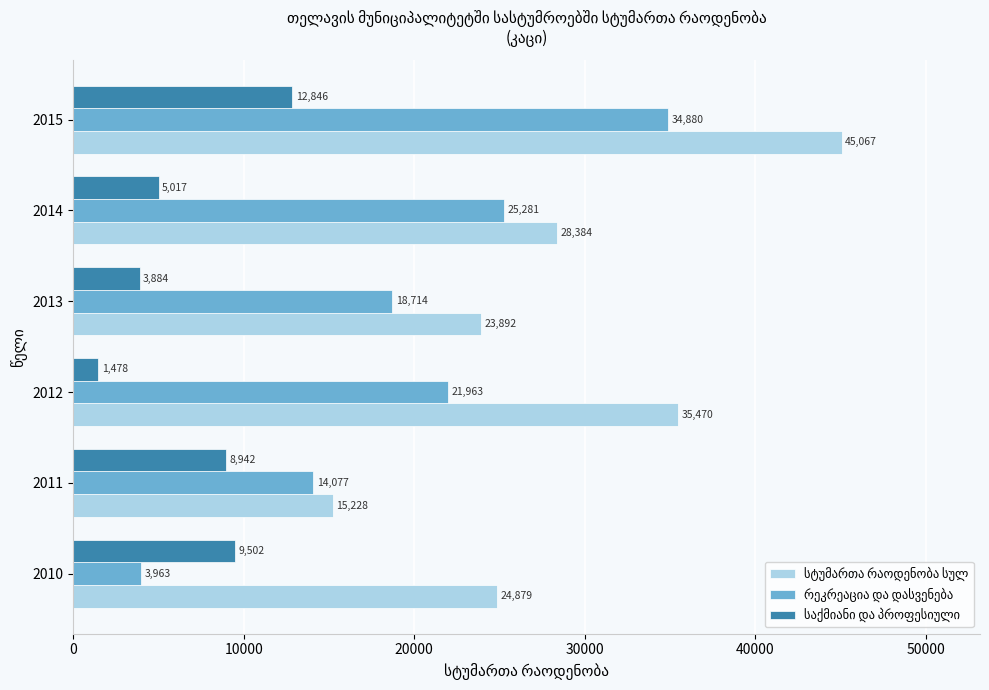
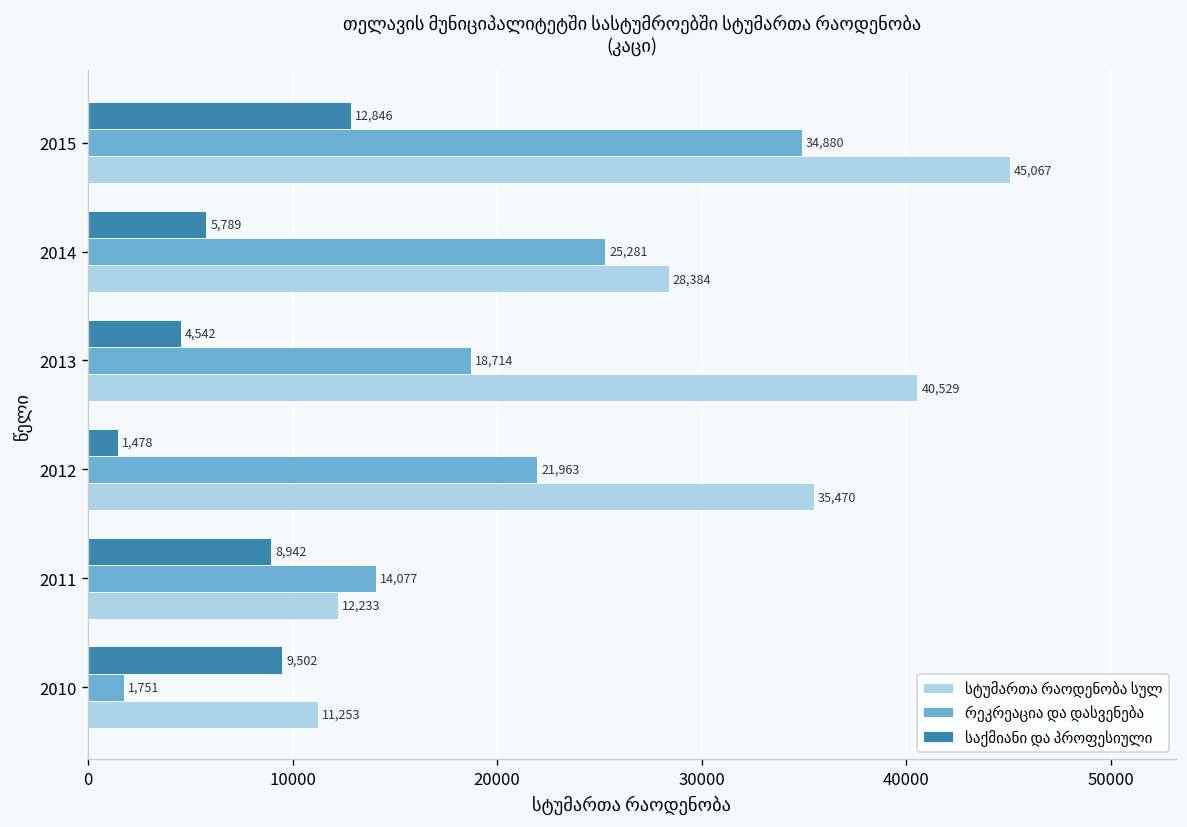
საქმიანი და პროფესიული, 2014: 5,017 -> 5,789
საქმიანი და პროფესიული, 2013: 3,884 -> 4,542
სტუმართა რაოდენობა სულ, 2013: 23,892 -> 40,529
სტუმართა რაოდენობა სულ, 2011: 15,228 -> 12,233
რეკრეაცია და დასვენება, 2010: 3,963 -> 1,751
სტუმართა რაოდენობა სულ, 2010: 24,879 -> 11,253
